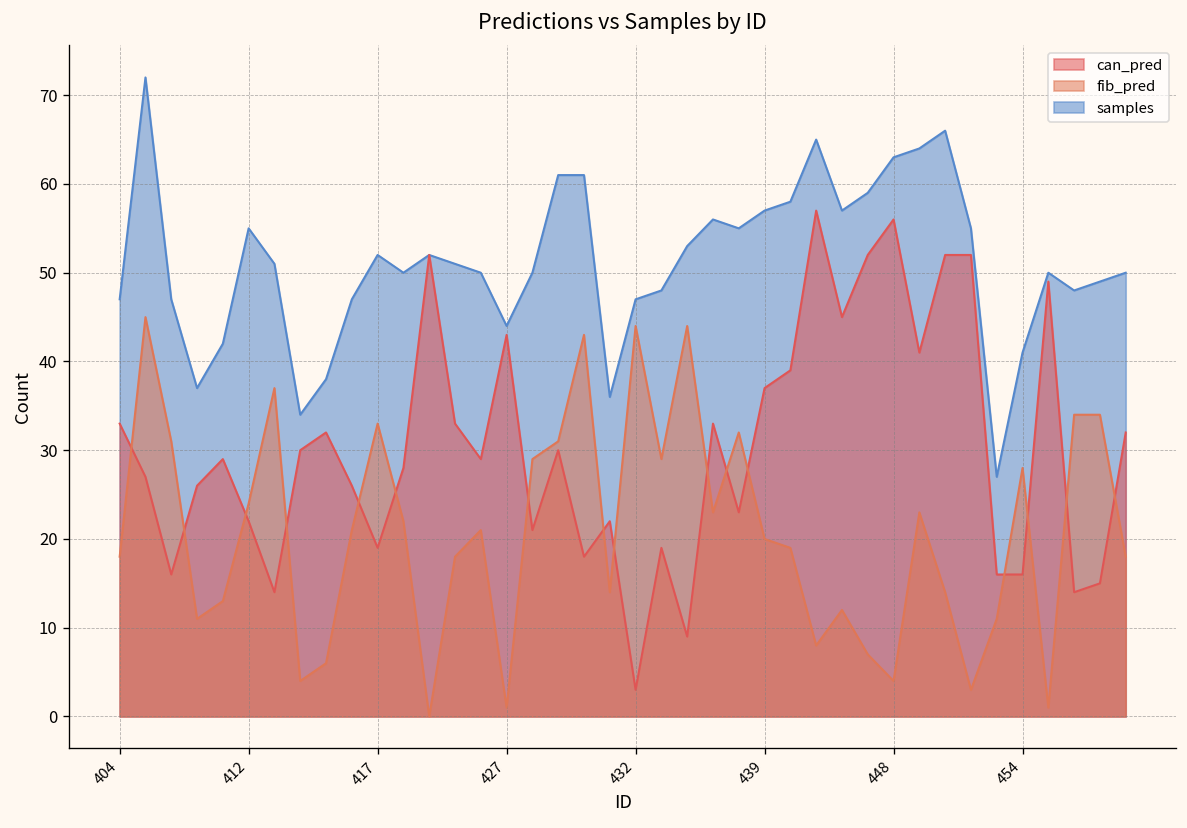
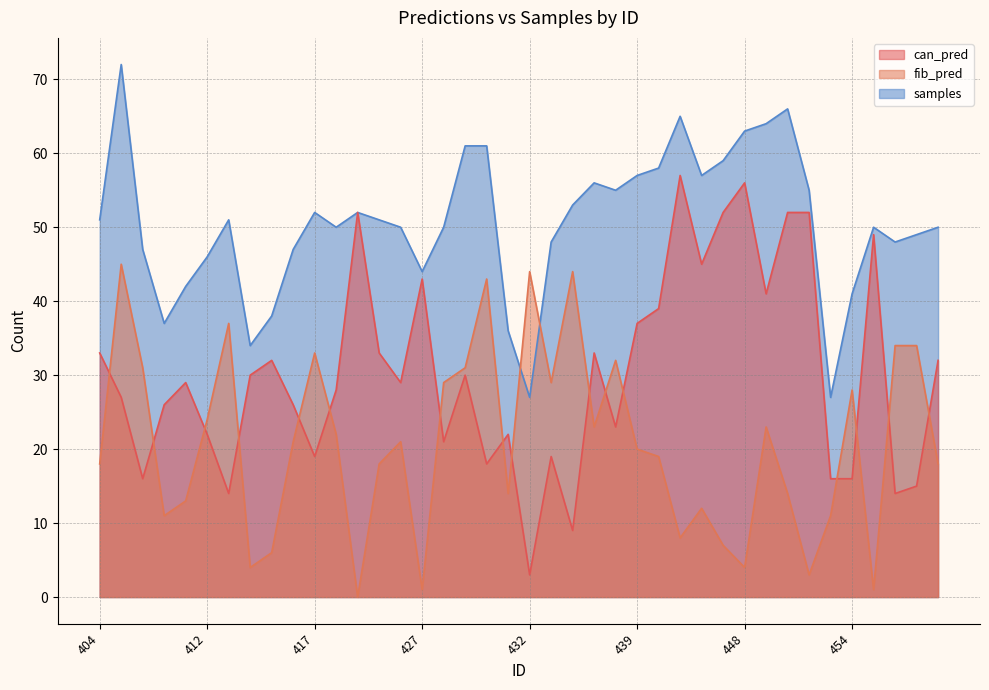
samples, 404: 47 -> 51
samples, 412: 55 -> 46
samples, 432: 47 -> 27
